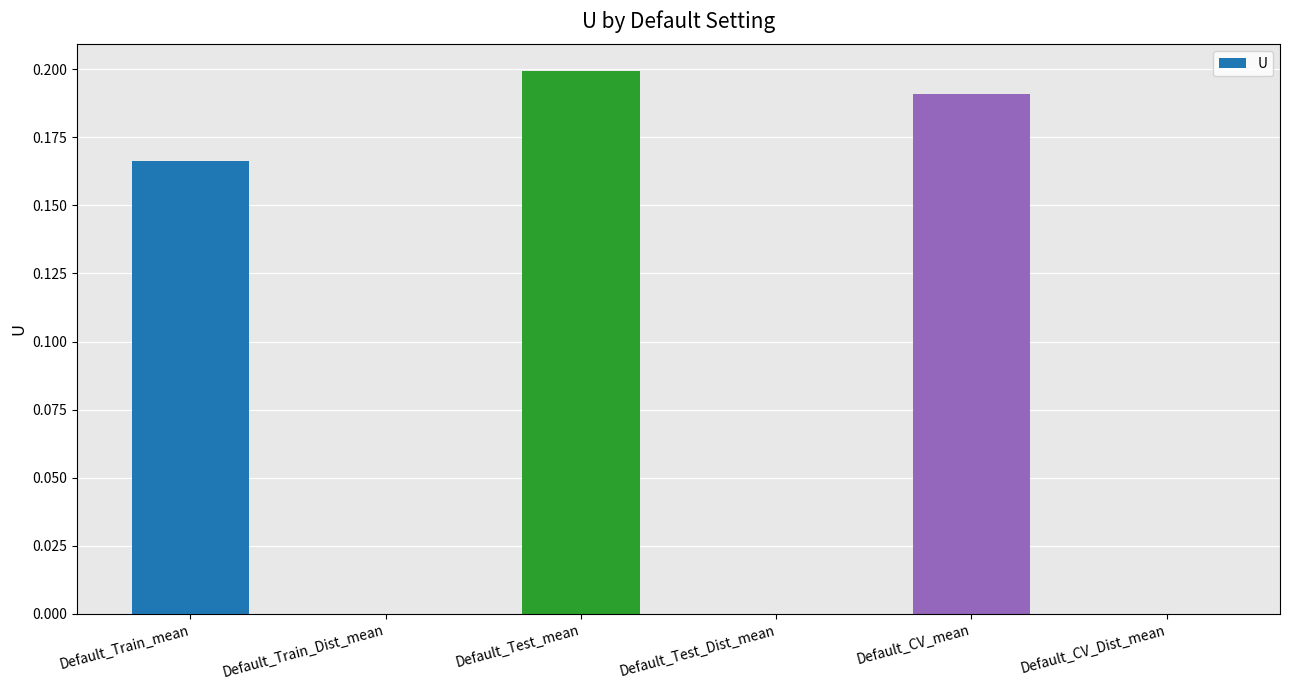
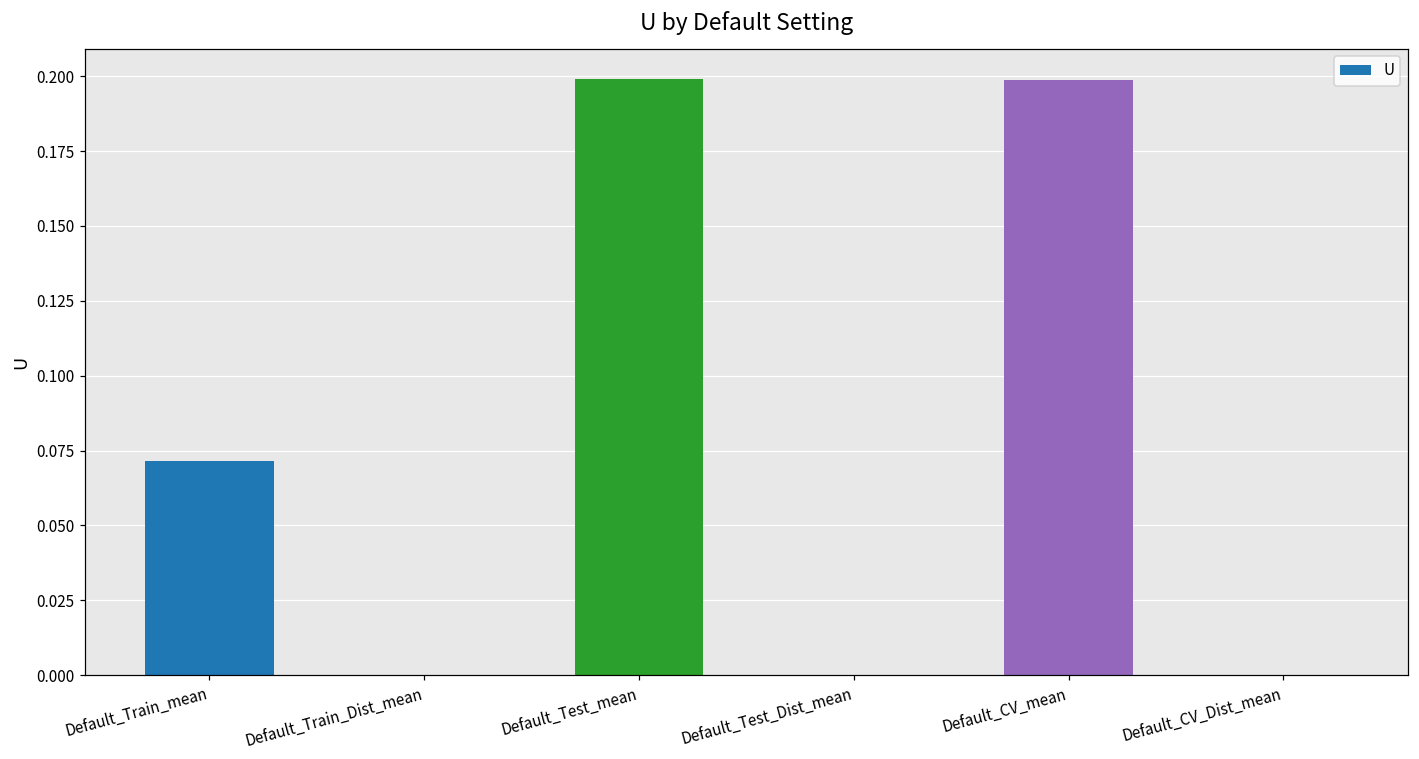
Default_Train_mean: 0.166 -> 0.072
Default_CV_mean: 0.191 -> 0.199
